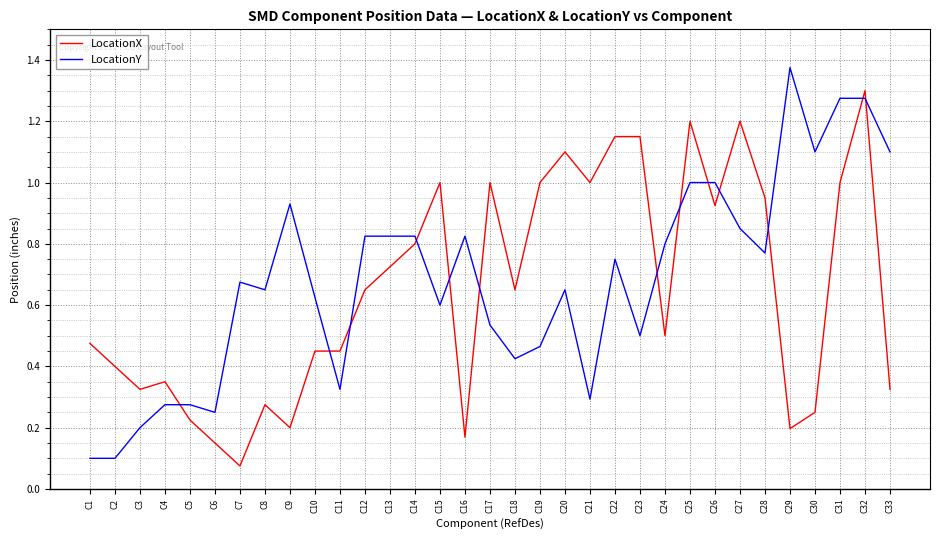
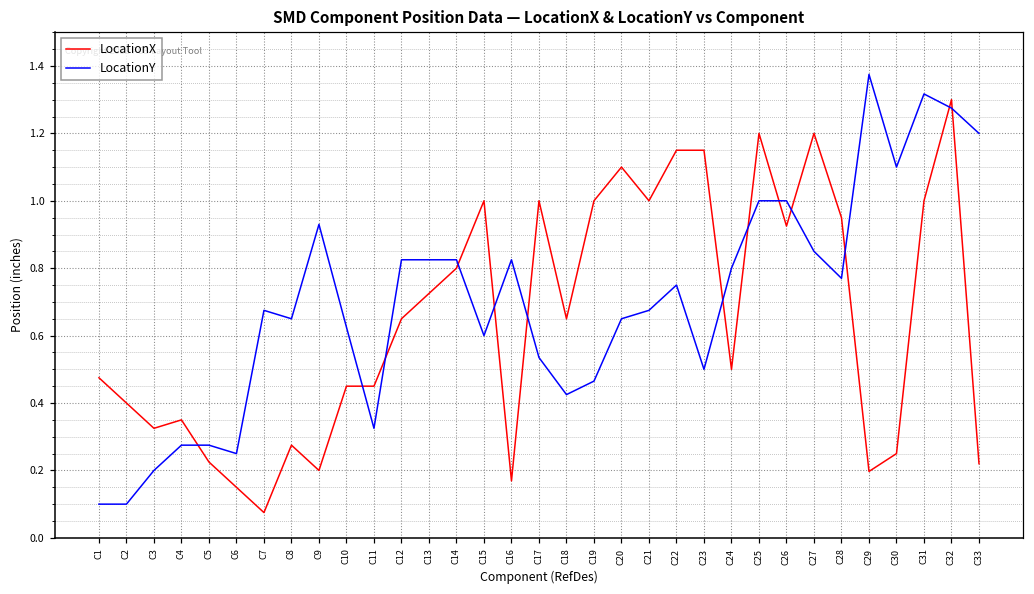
LocationY, C21: 0.29 -> 0.68
LocationY, C31: 1.28 -> 1.32
LocationX, C33: 0.33 -> 0.22
LocationY, C33: 1.1 -> 1.2
